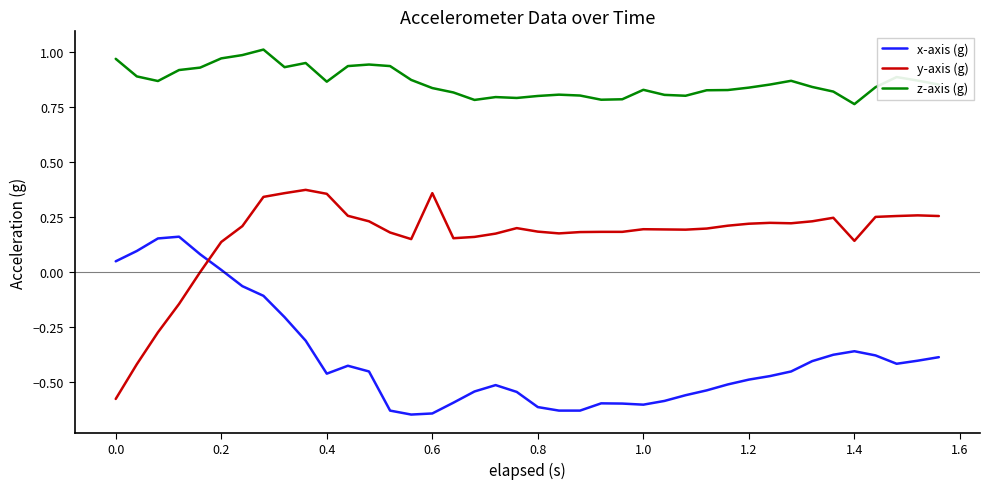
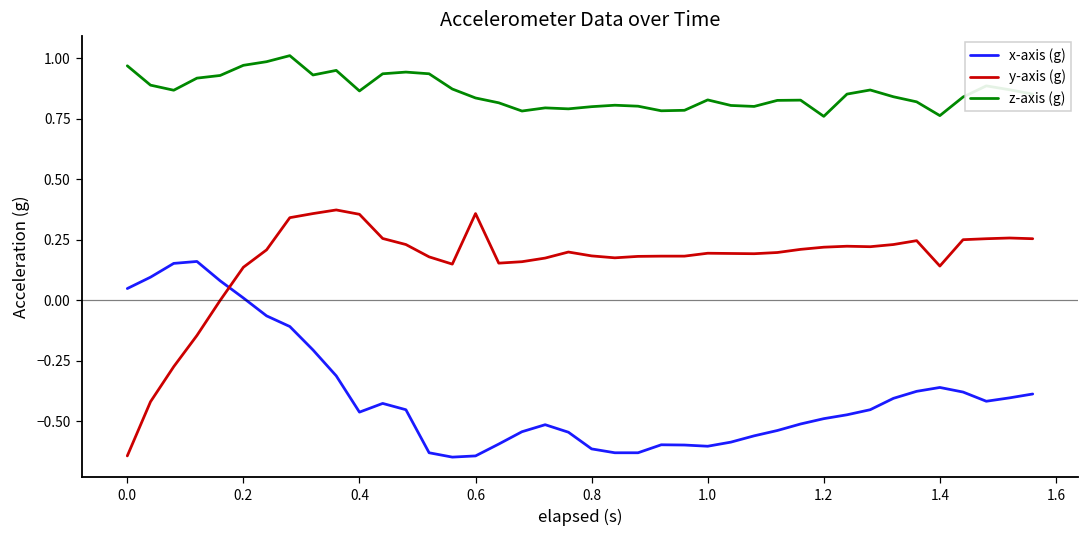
y-axis (g), 0.0: -0.58 -> -0.64
z-axis (g), 1.2: 0.84 -> 0.76
